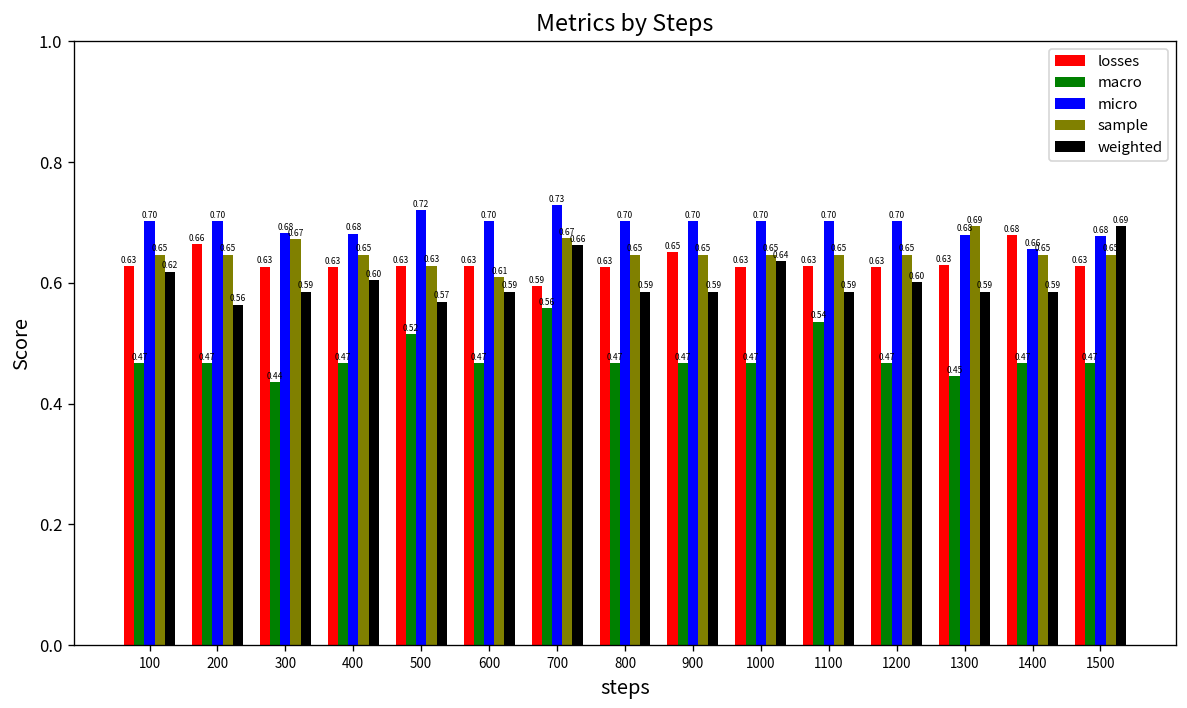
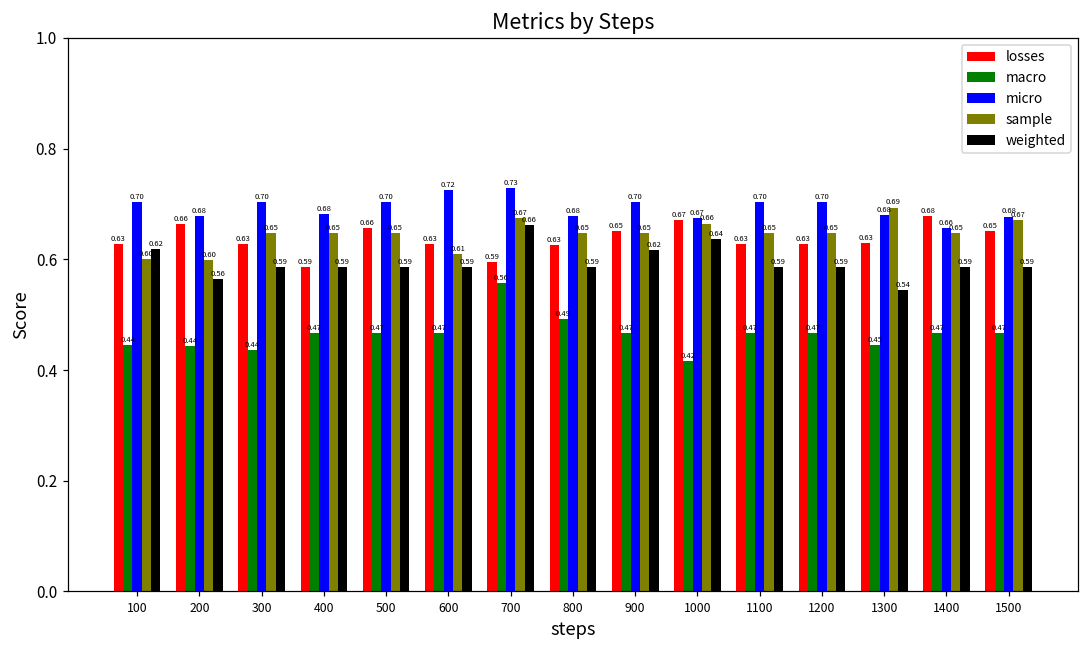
macro, 100: 0.47 -> 0.44
sample, 100: 0.65 -> 0.60
macro, 200: 0.47 -> 0.44
micro, 200: 0.70 -> 0.68
sample, 200: 0.65 -> 0.60
micro, 300: 0.68 -> 0.70
sample, 300: 0.67 -> 0.65
losses, 400: 0.63 -> 0.59
weighted, 400: 0.60 -> 0.59
losses, 500: 0.63 -> 0.66
macro, 500: 0.52 -> 0.47
micro, 500: 0.72 -> 0.70
sample, 500: 0.63 -> 0.65
weighted, 500: 0.57 -> 0.59
micro, 600: 0.70 -> 0.72
macro, 800: 0.47 -> 0.49
micro, 800: 0.70 -> 0.68
weighted, 900: 0.59 -> 0.62
losses, 1000: 0.63 -> 0.67
macro, 1000: 0.47 -> 0.42
micro, 1000: 0.70 -> 0.67
sample, 1000: 0.65 -> 0.66
macro, 1100: 0.54 -> 0.47
weighted, 1200: 0.60 -> 0.59
weighted, 1300: 0.59 -> 0.54
losses, 1500: 0.63 -> 0.65
sample, 1500: 0.65 -> 0.67
weighted, 1500: 0.69 -> 0.59
